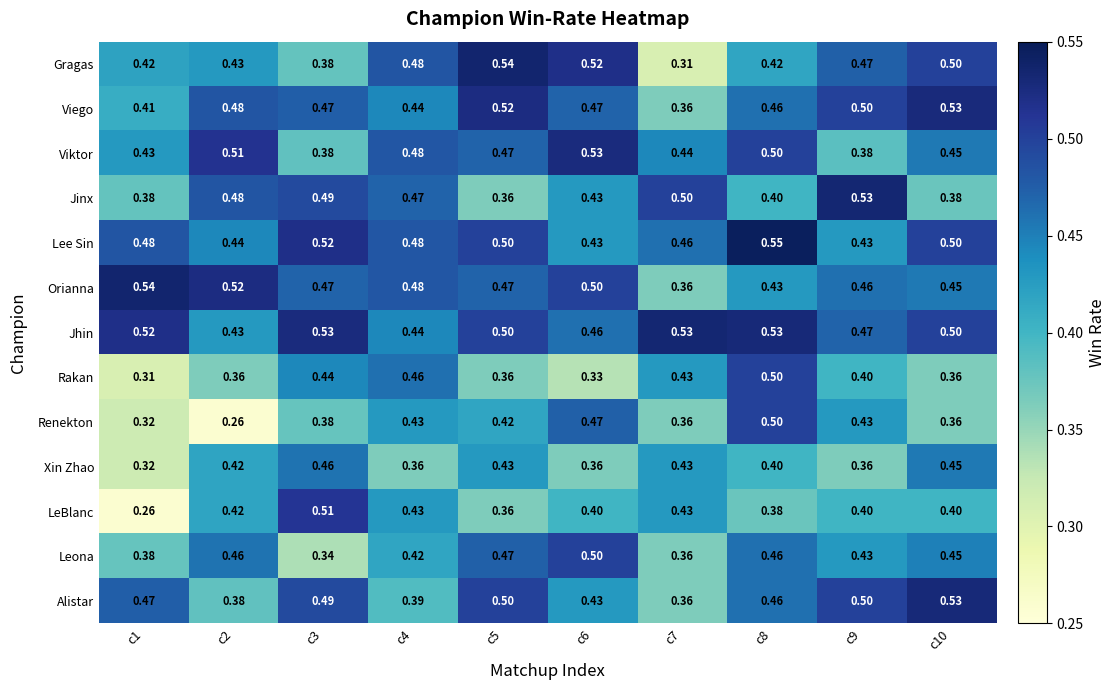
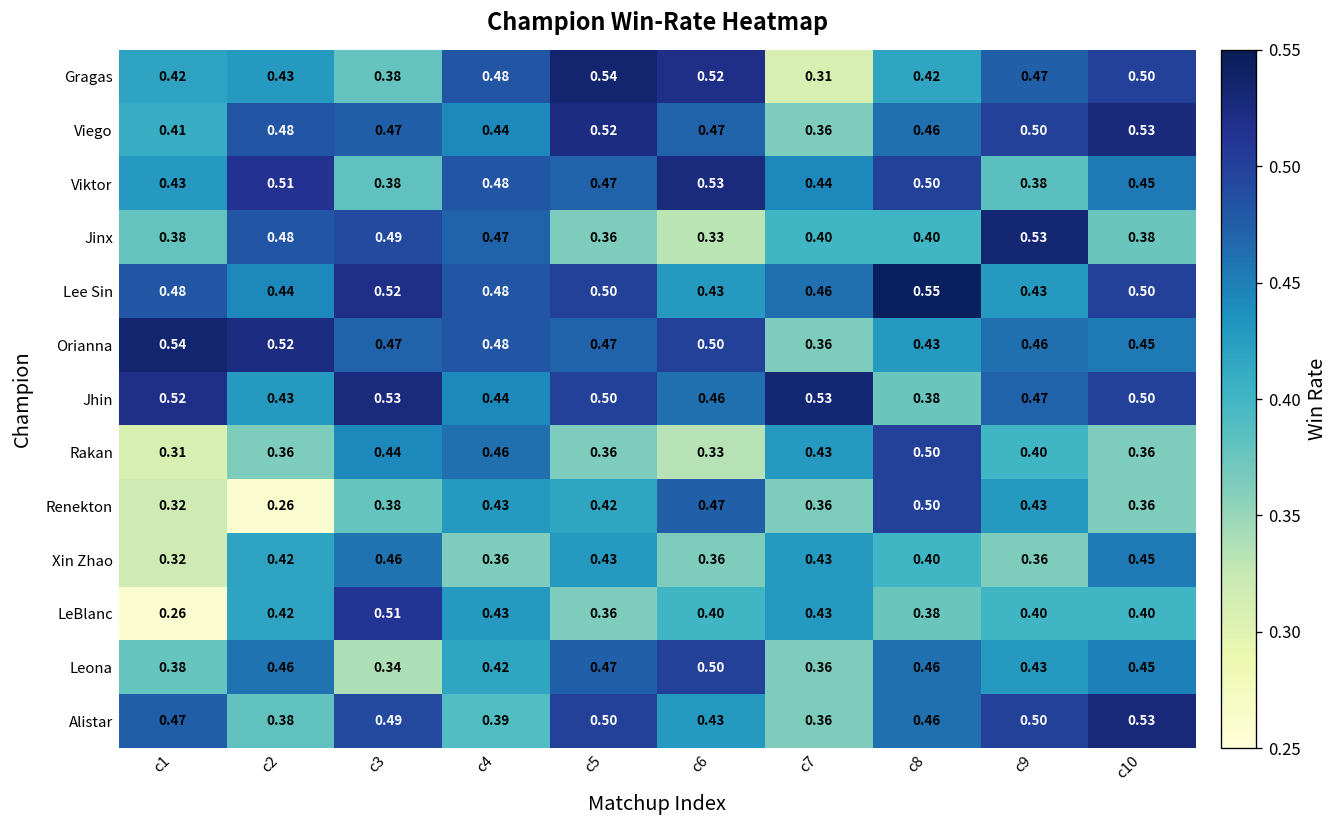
Jinx, c6: 0.43 -> 0.33
Jinx, c7: 0.50 -> 0.40
Jhin, c8: 0.53 -> 0.38
